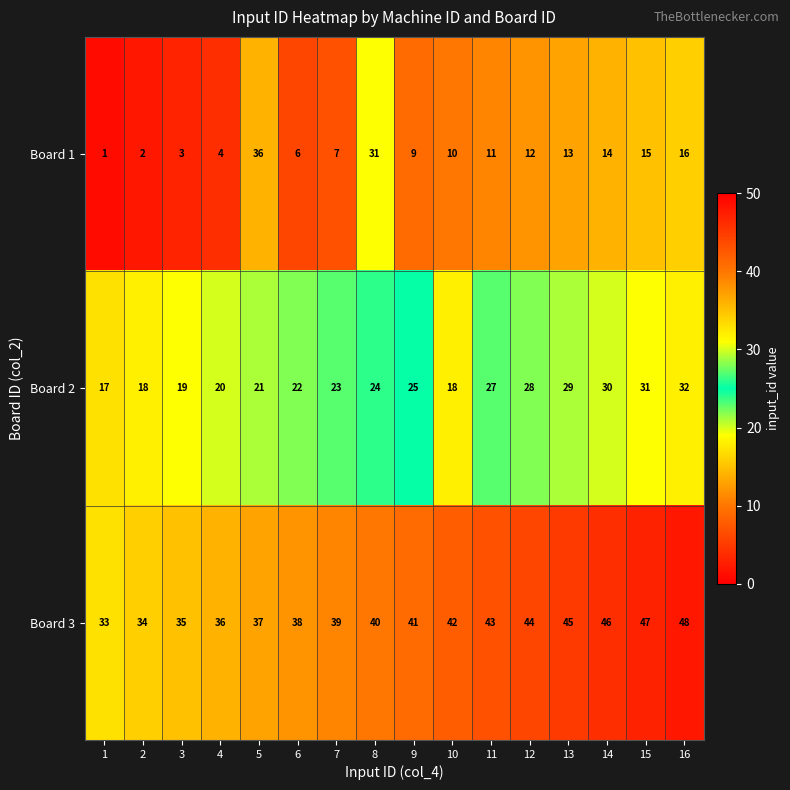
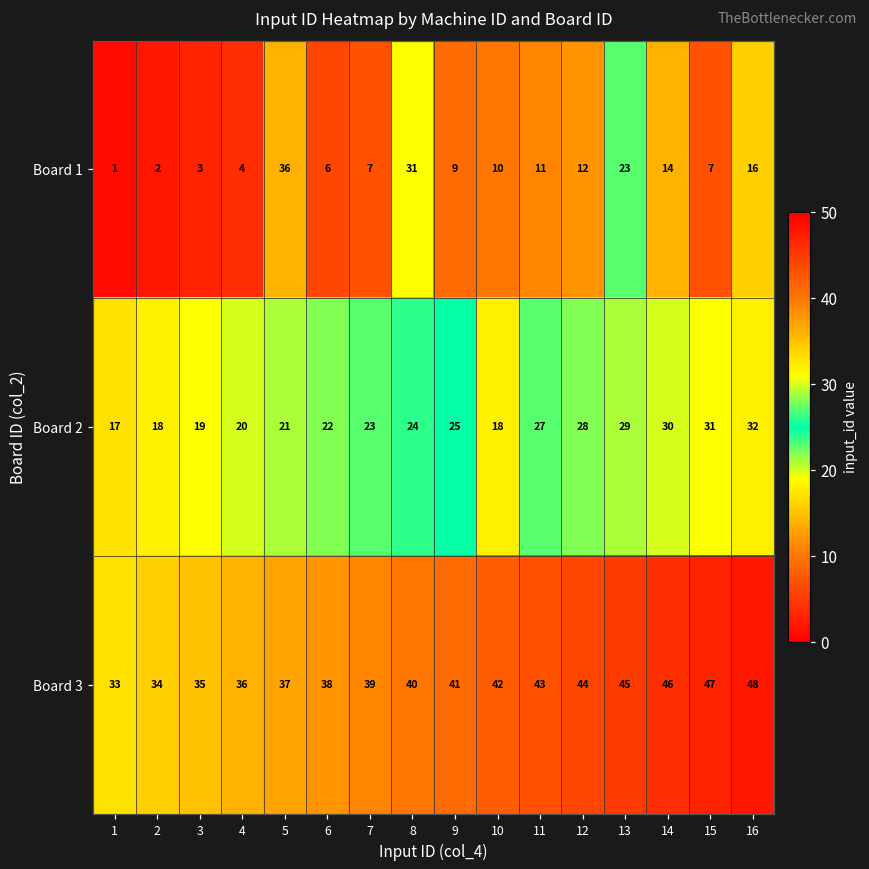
Board 1, 13: 13 -> 23
Board 1, 15: 15 -> 7
